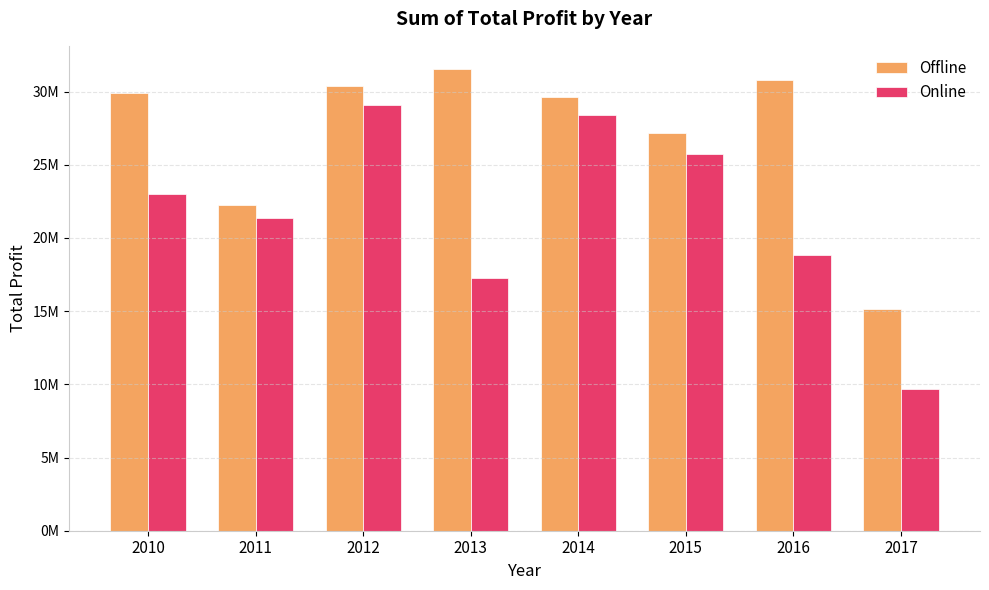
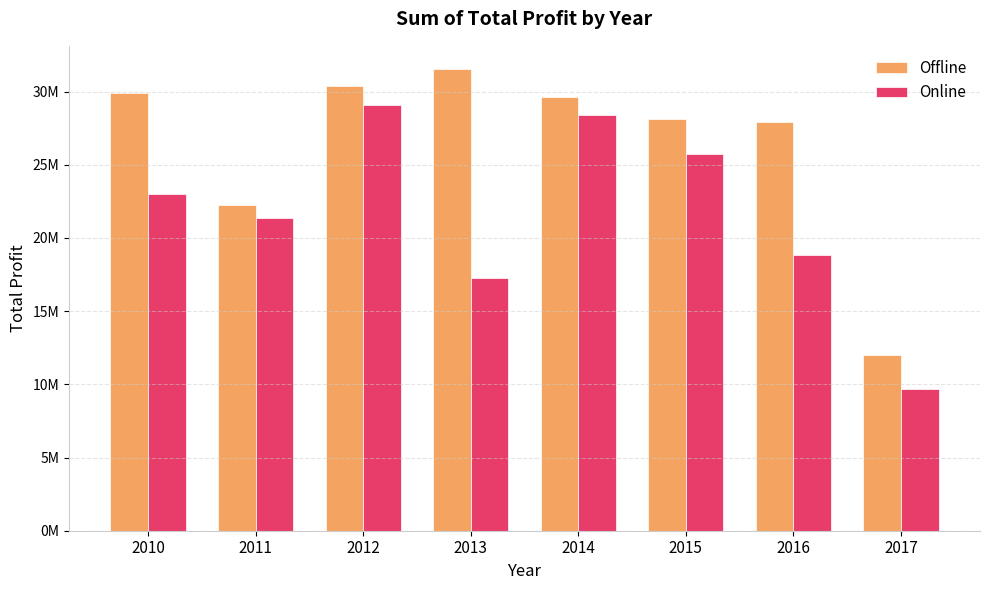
Offline, 2015: 27200000 -> 28100000
Offline, 2016: 30800000 -> 27900000
Offline, 2017: 15200000 -> 12000000
